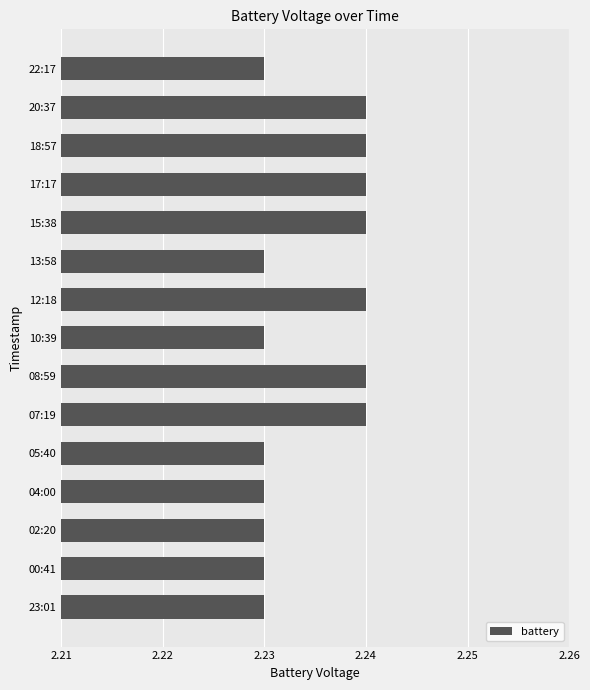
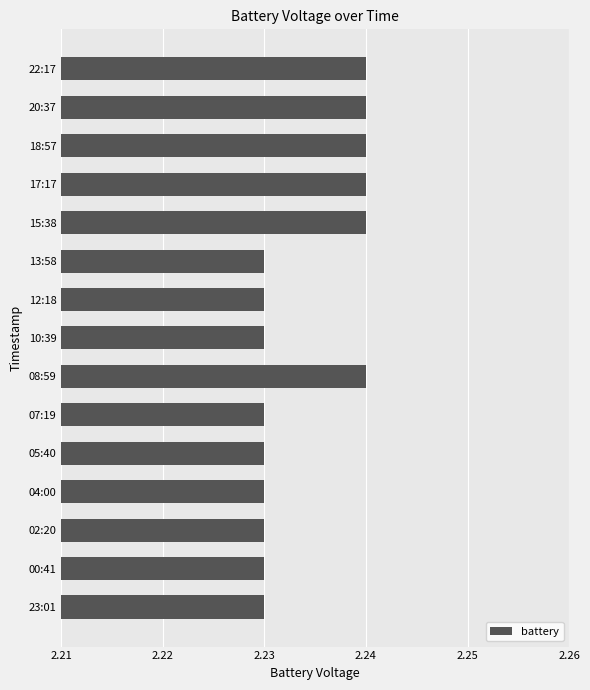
22:17: 2.23 -> 2.24
12:18: 2.24 -> 2.23
07:19: 2.24 -> 2.23
